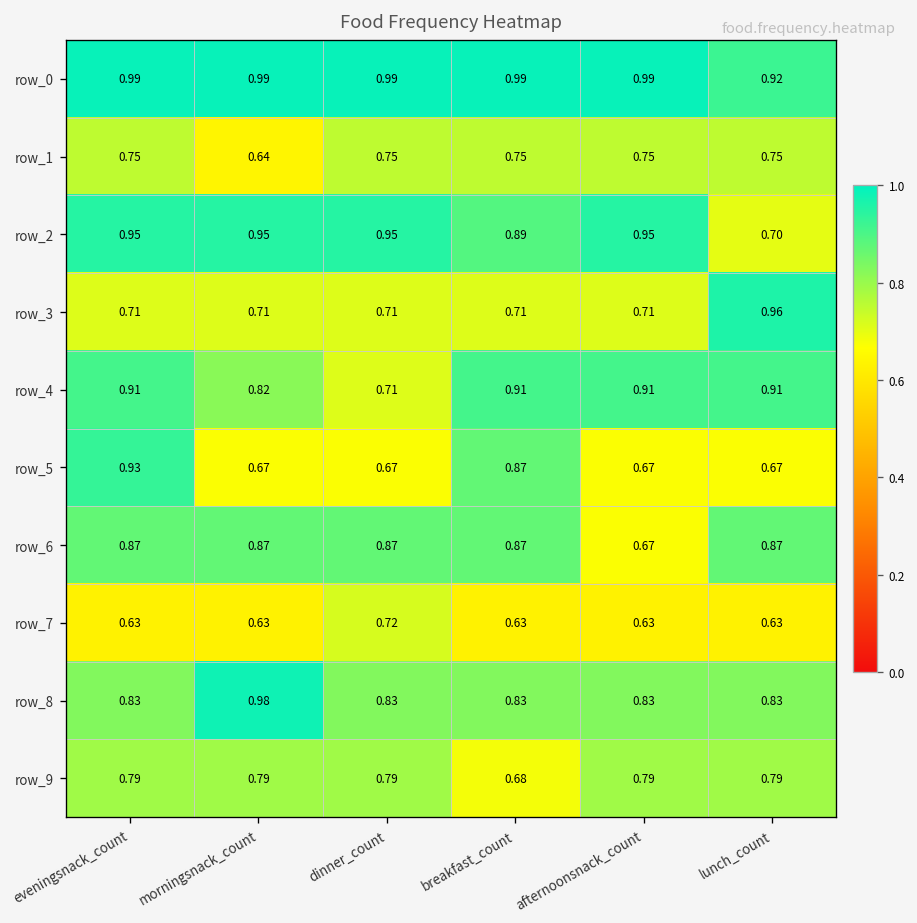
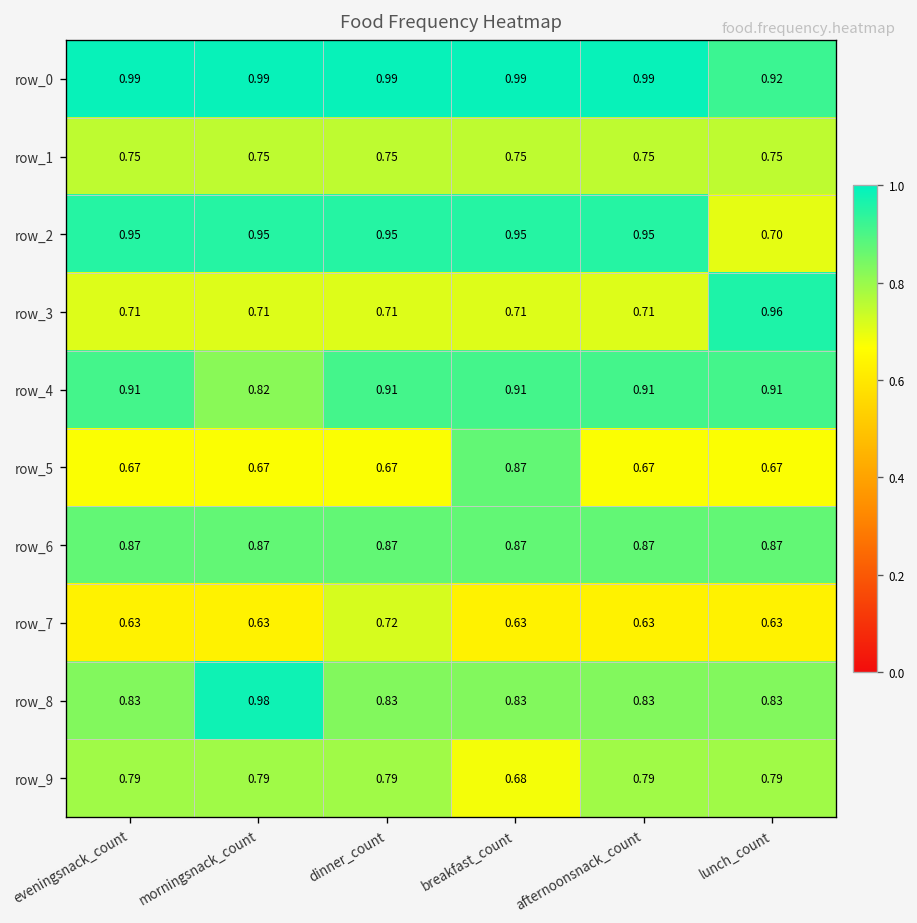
row_1, morningsnack_count: 0.64 -> 0.75
row_2, breakfast_count: 0.89 -> 0.95
row_4, dinner_count: 0.71 -> 0.91
row_5, eveningsnack_count: 0.93 -> 0.67
row_6, afternoonsnack_count: 0.67 -> 0.87
